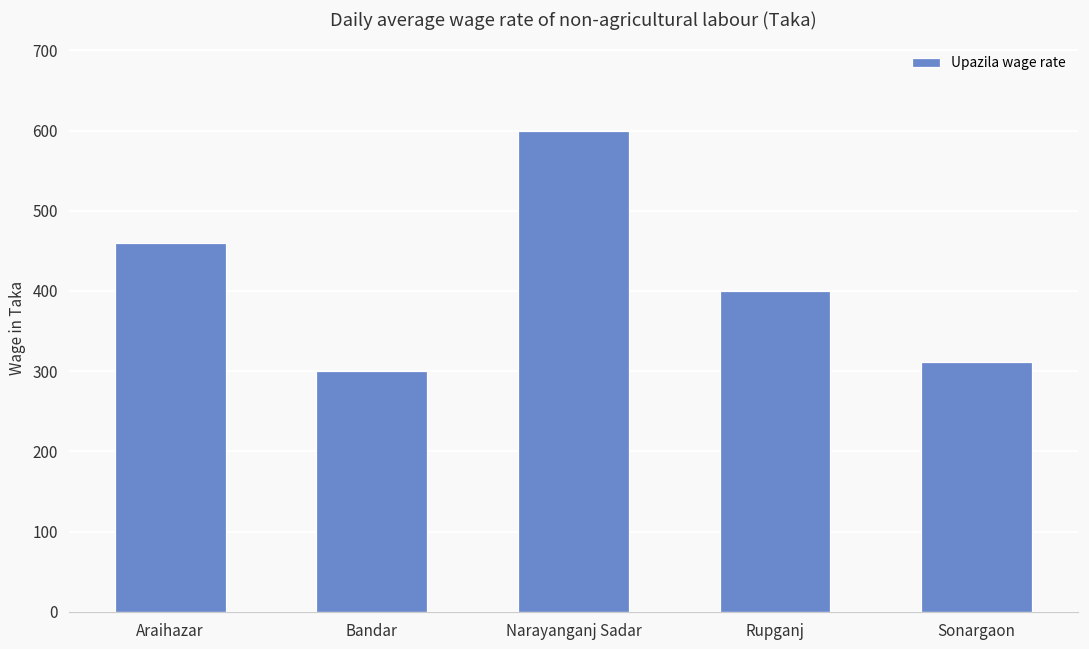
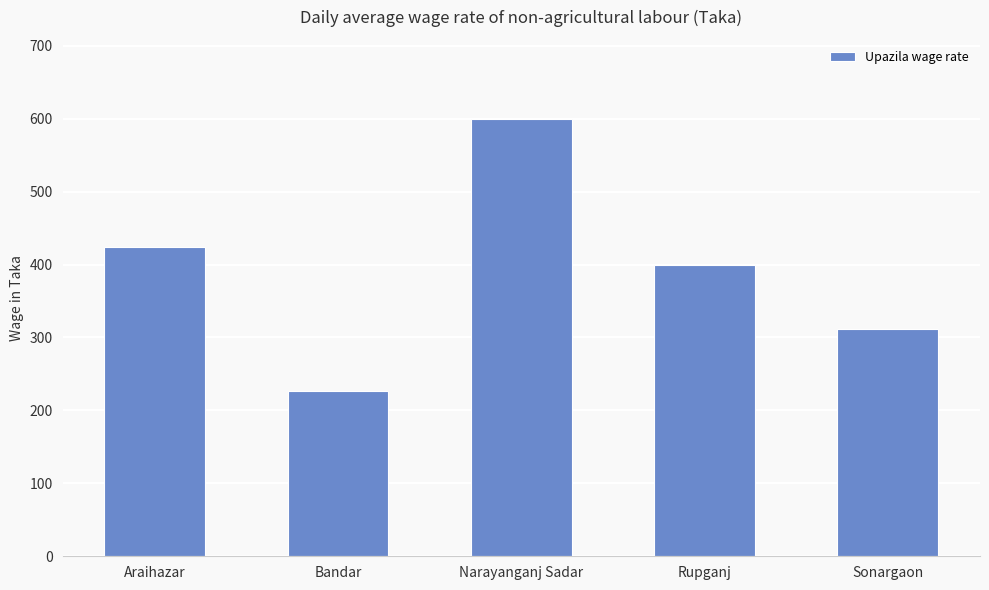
Araihazar: 460 -> 420
Bandar: 300 -> 230
